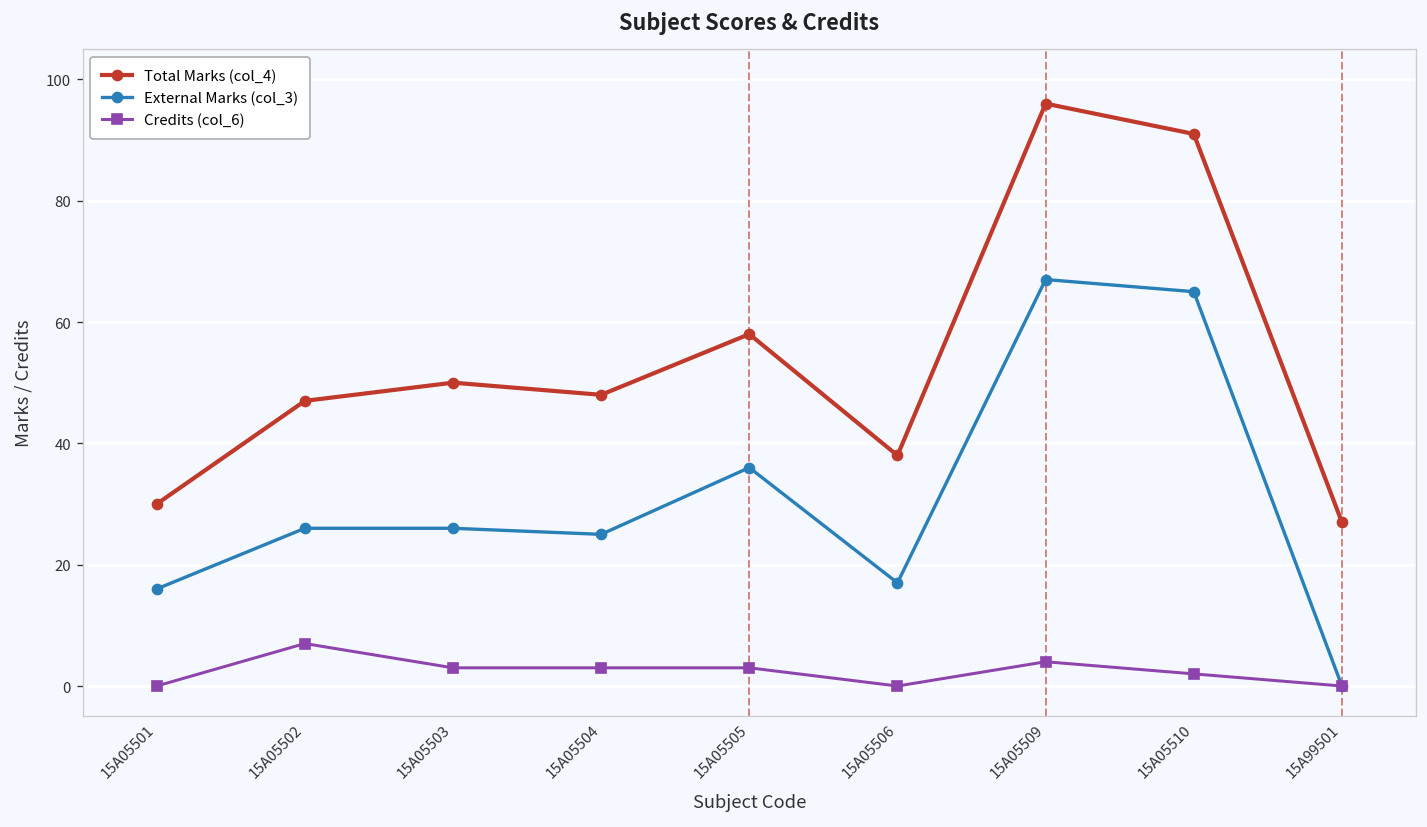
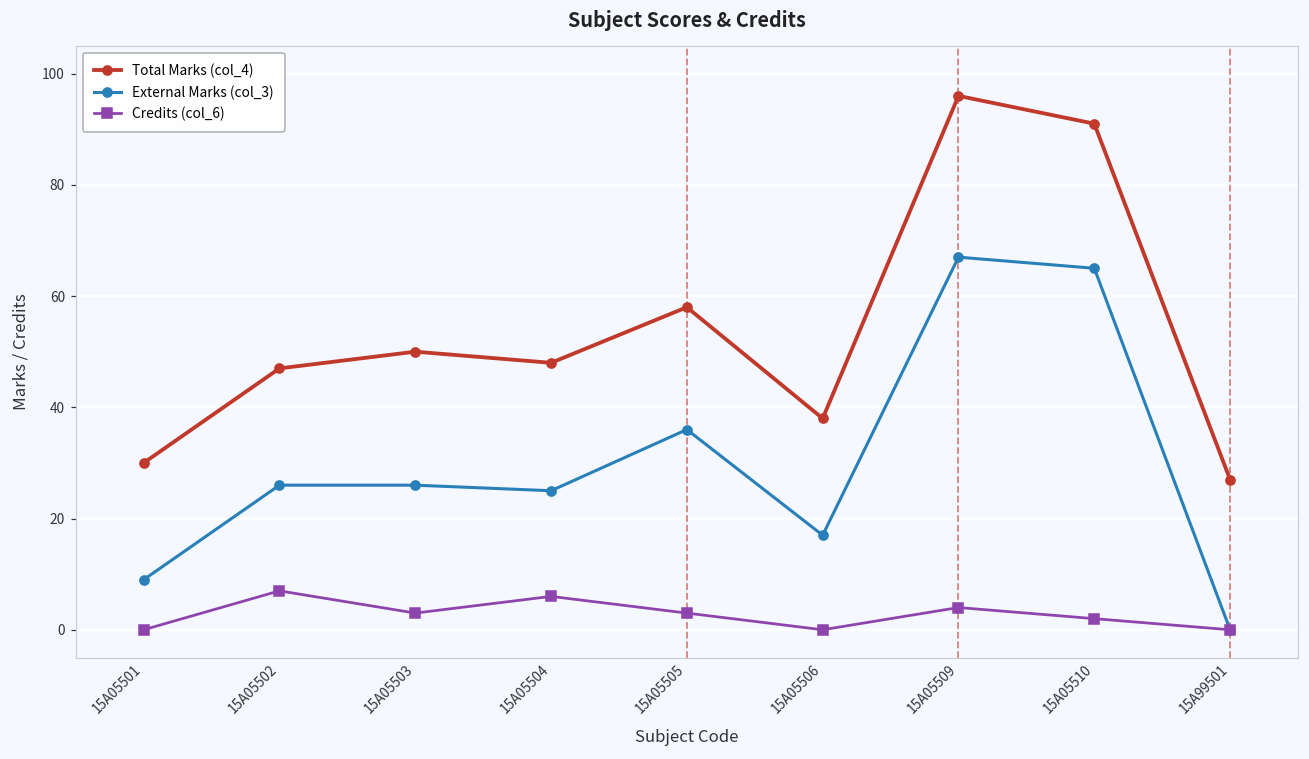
External Marks (col_3), 15A05501: 16 -> 9
Credits (col_6), 15A05504: 3 -> 6
